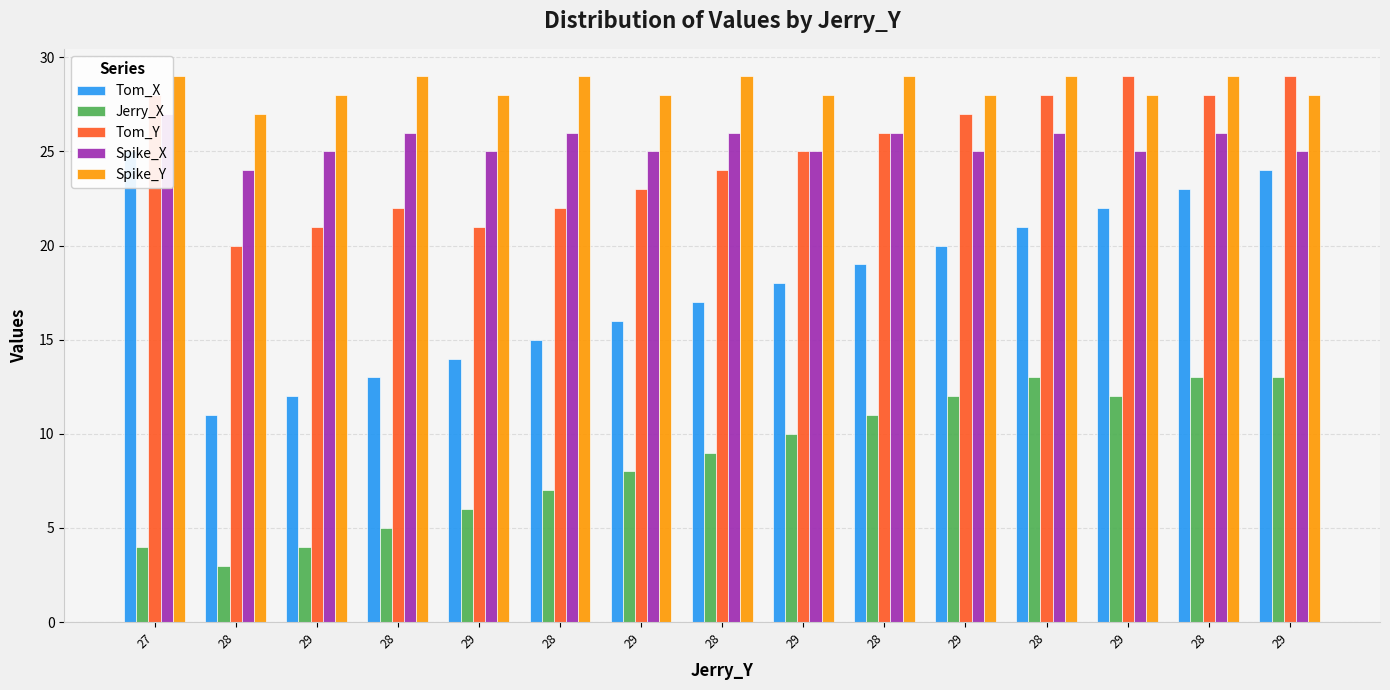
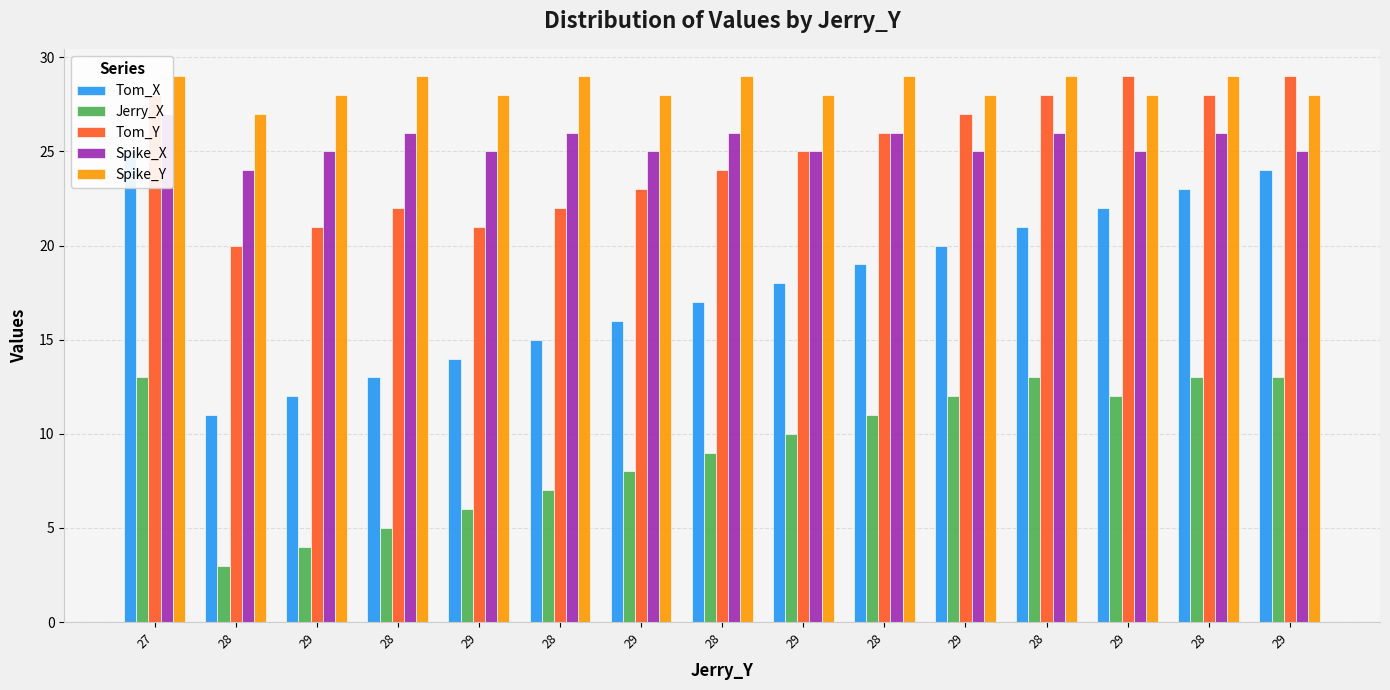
Jerry_X, 27: 4 -> 13
